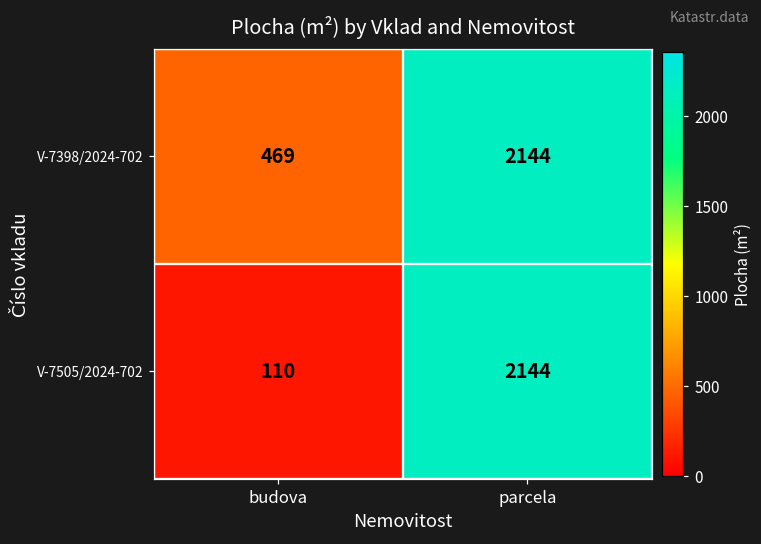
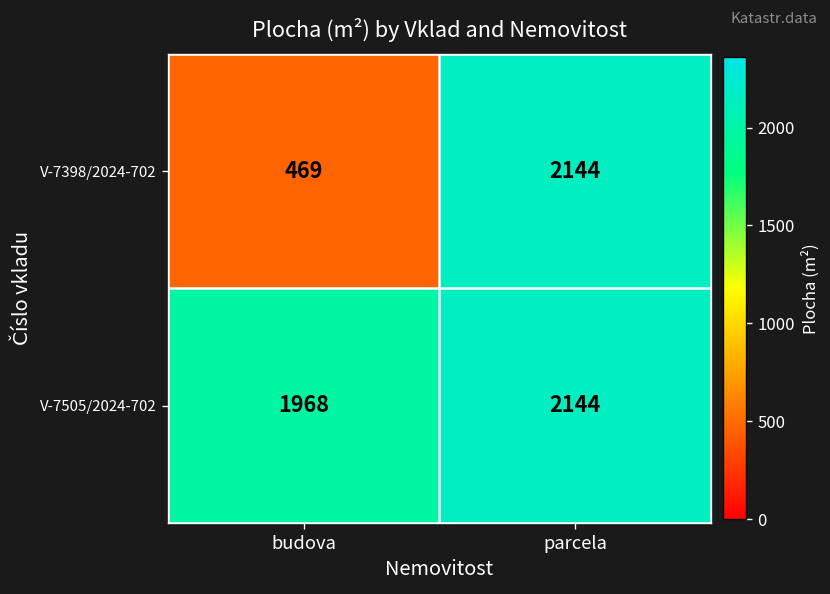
V-7505/2024-702, budova: 110 -> 1968
